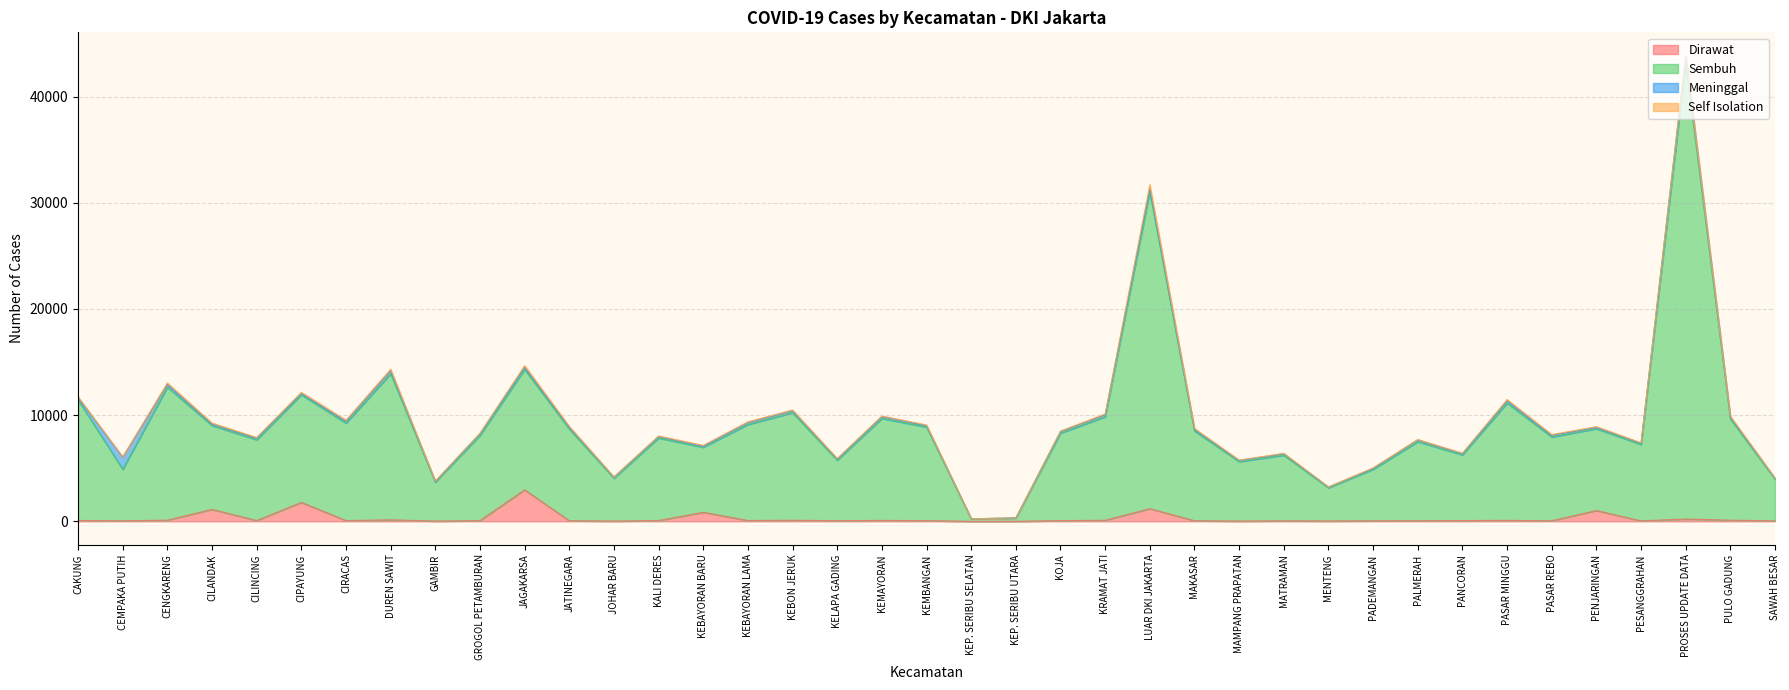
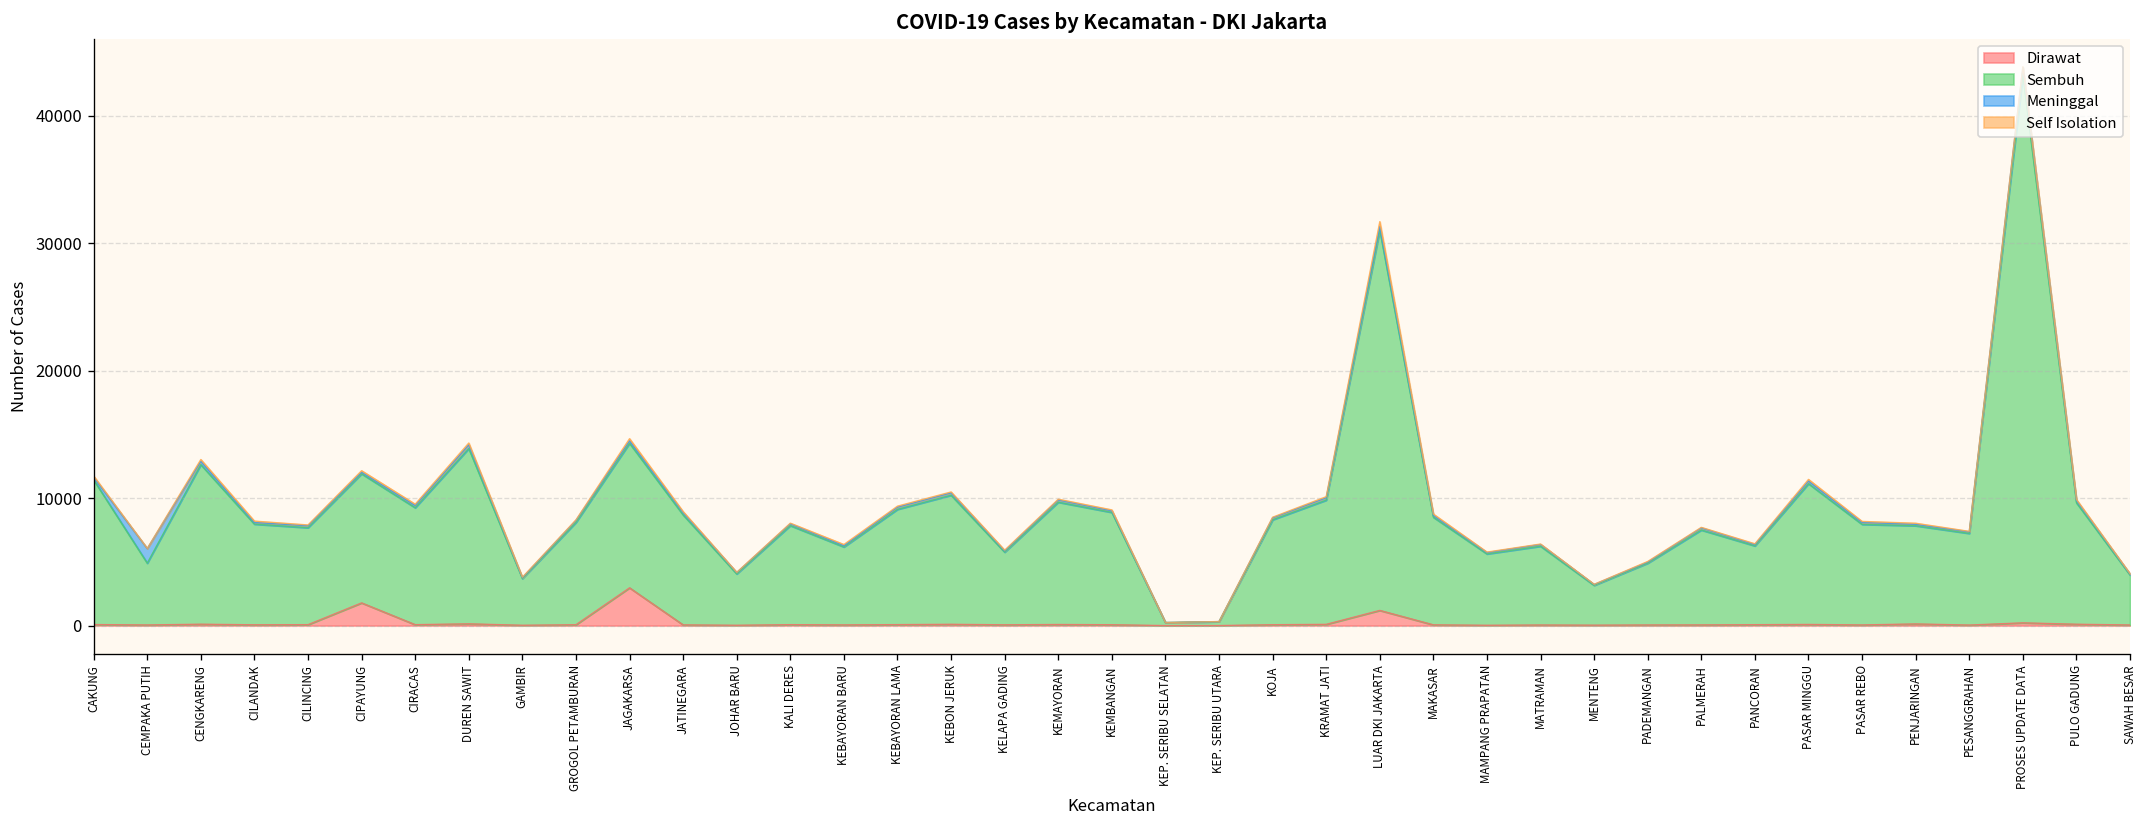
Dirawat, CILANDAK: 1100 -> 100
Dirawat, KEBAYORAN BARU: 900 -> 100
Dirawat, PENJARINGAN: 1000 -> 100
